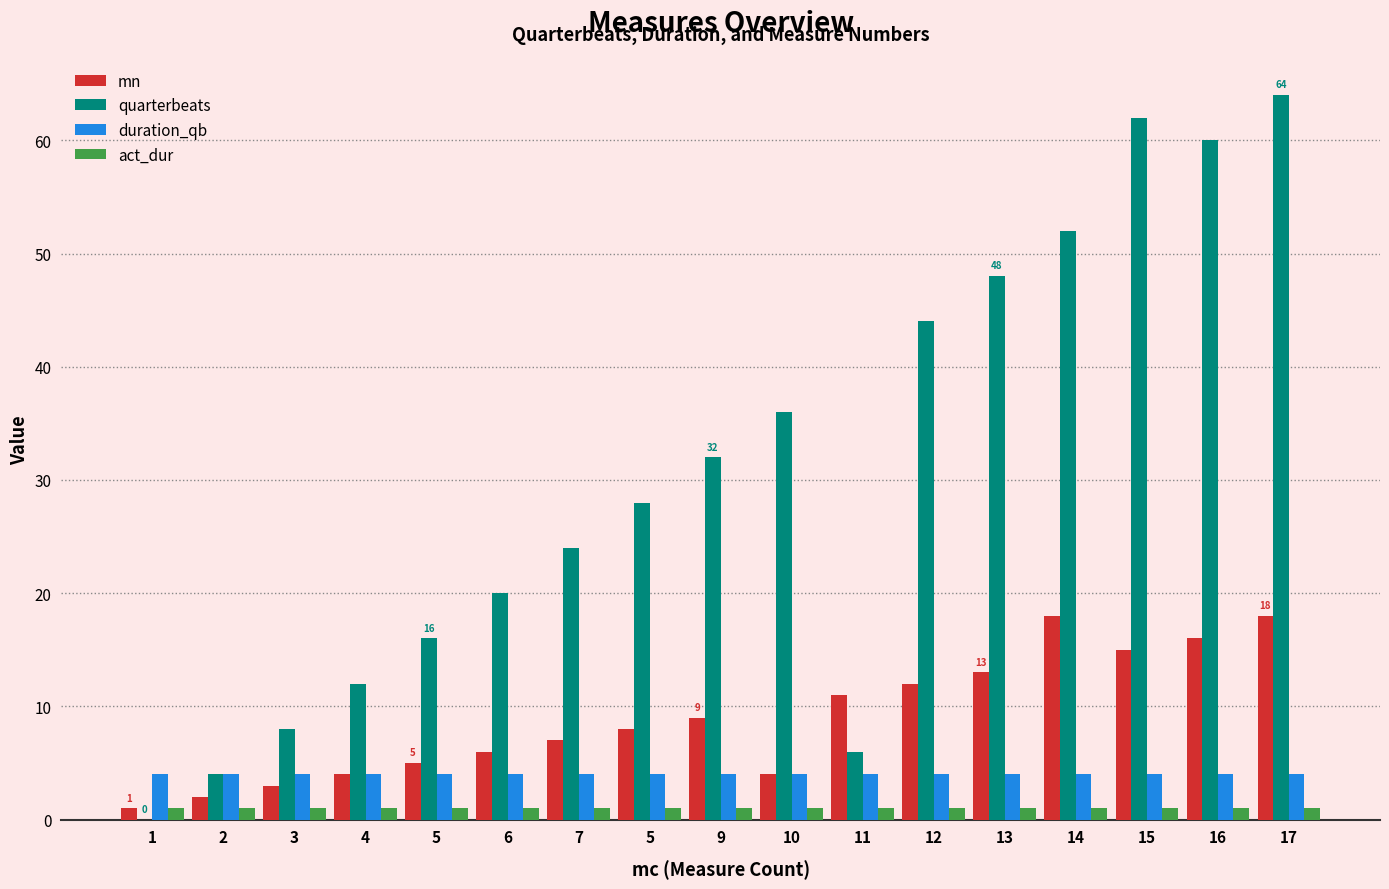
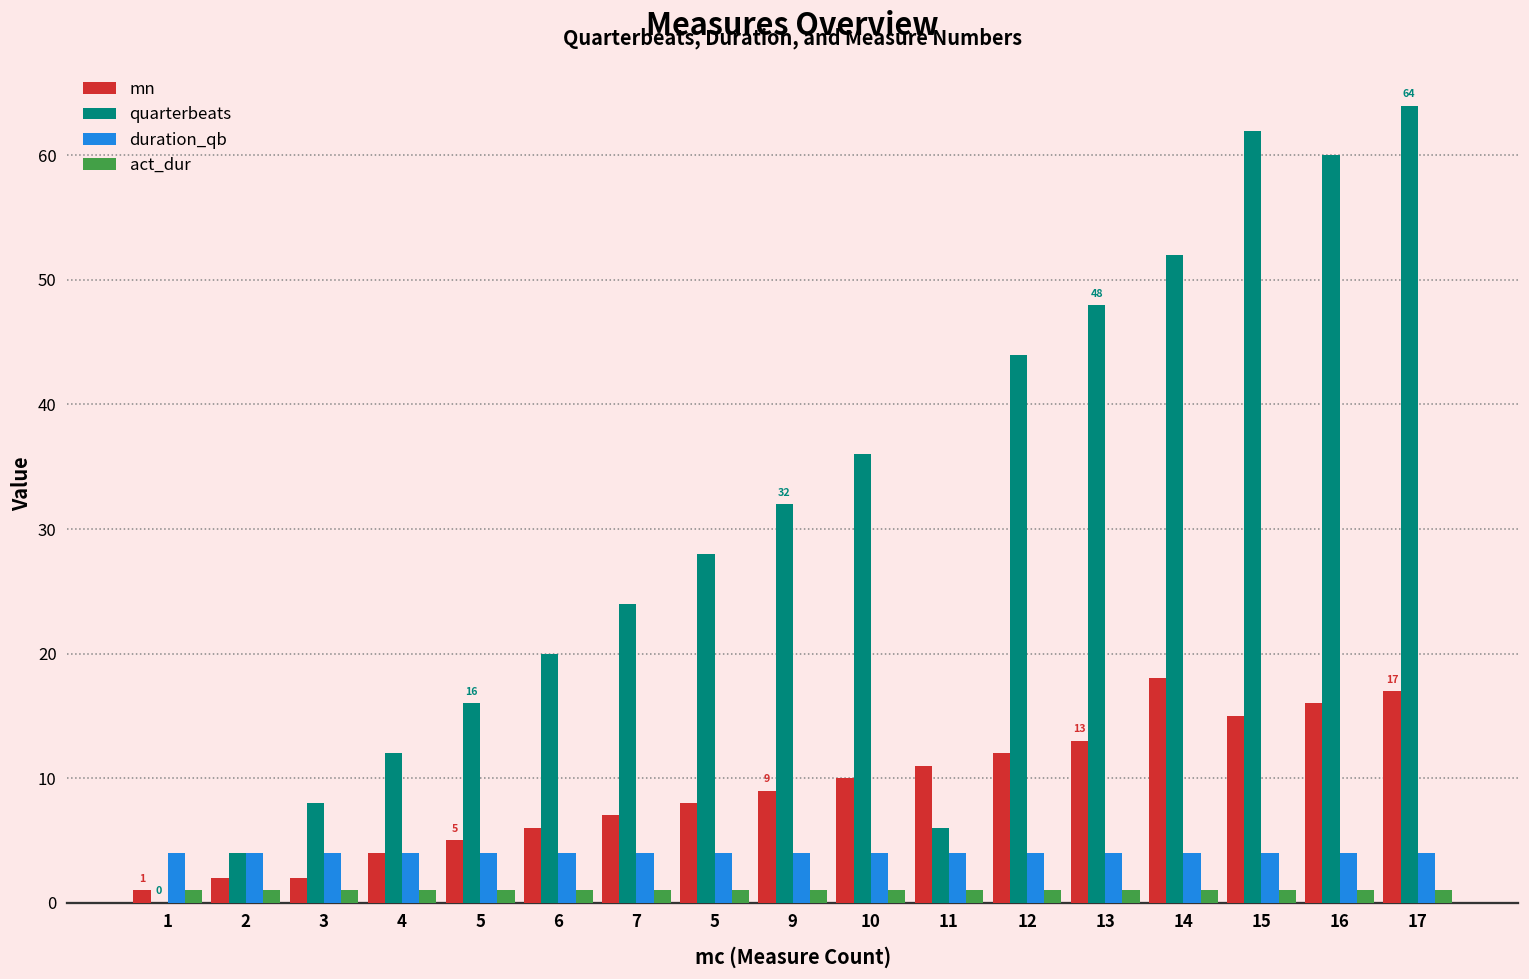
mn, 3: 3 -> 2
mn, 10: 4 -> 10
mn, 17: 18 -> 17
